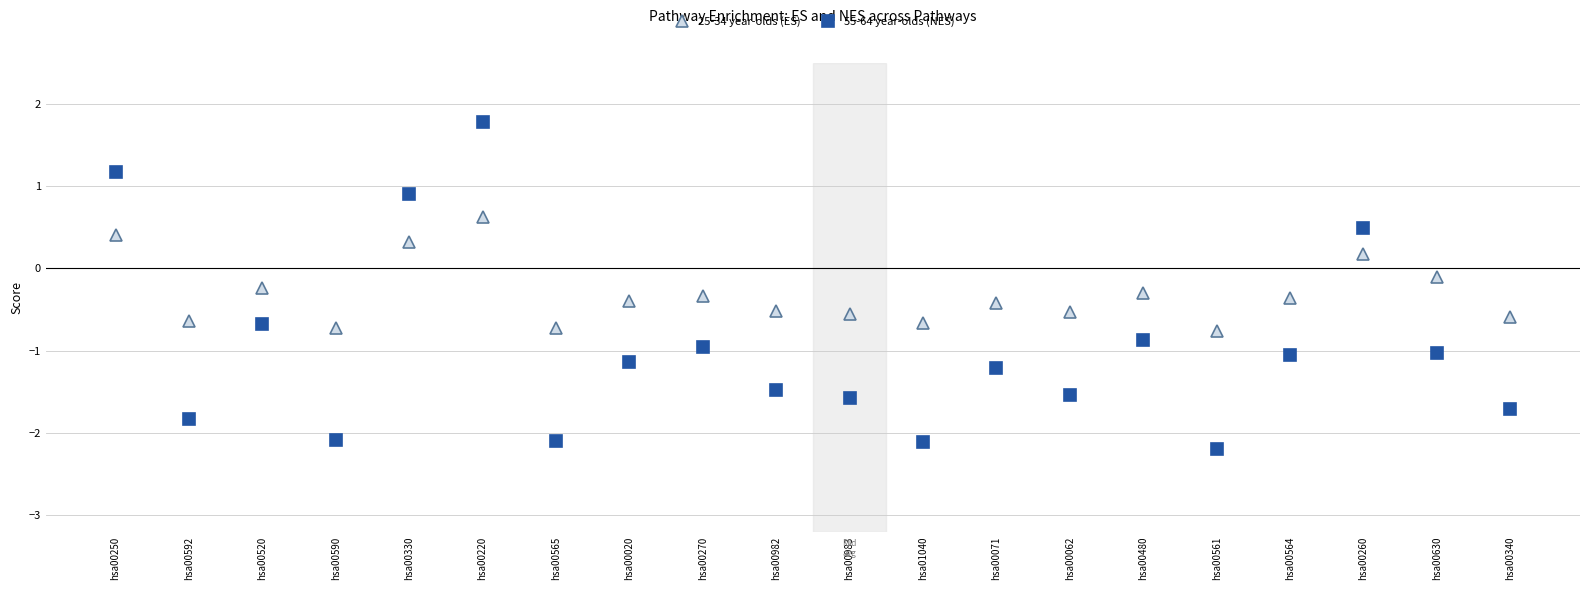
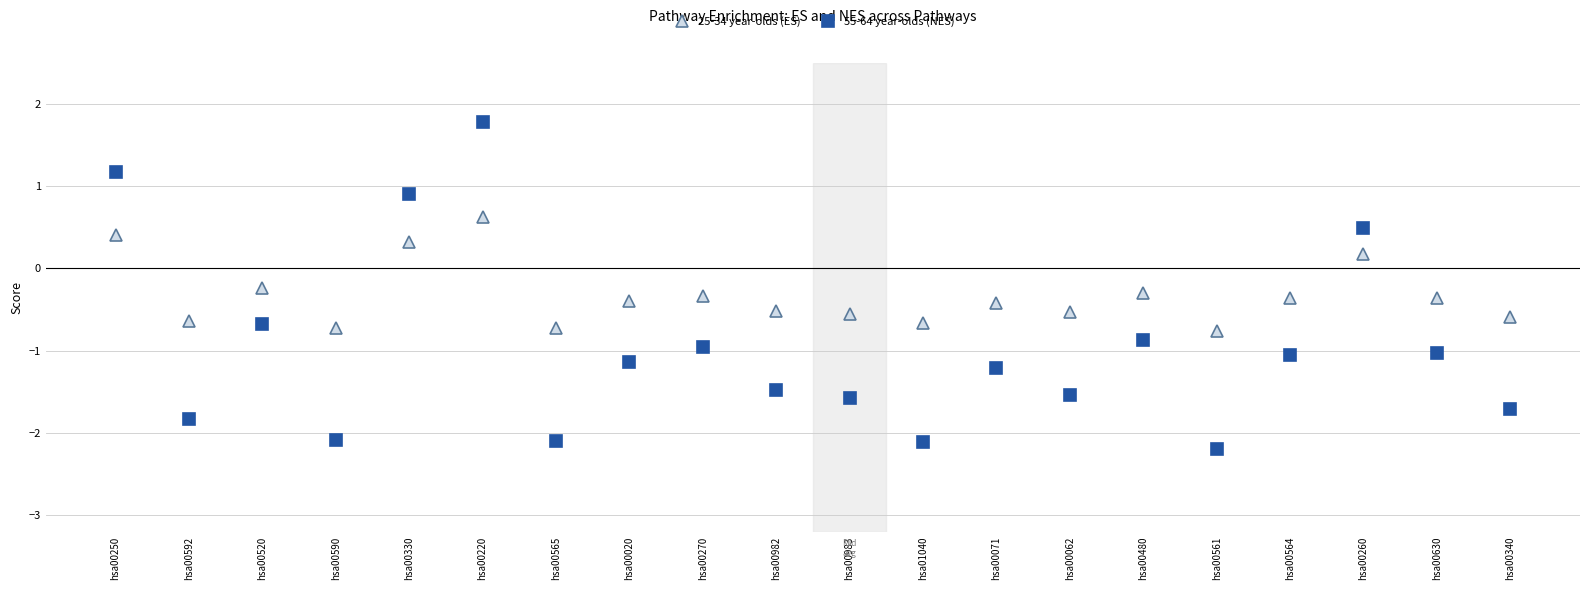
25-34 year-olds (ES), hsa00630: -0.1 -> -0.4
